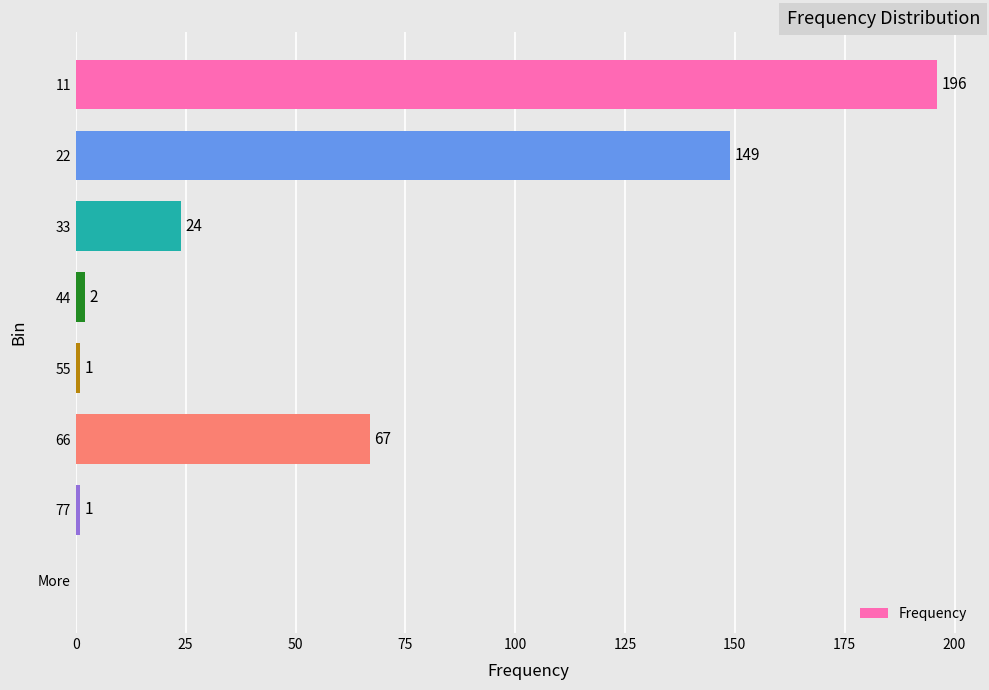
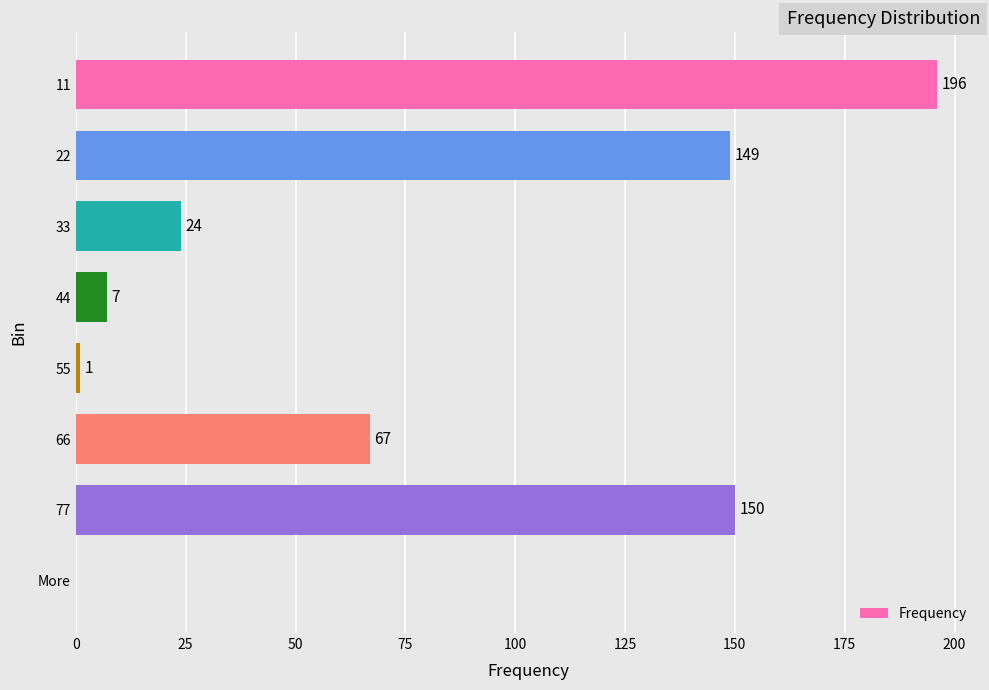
44: 2 -> 7
77: 1 -> 150
